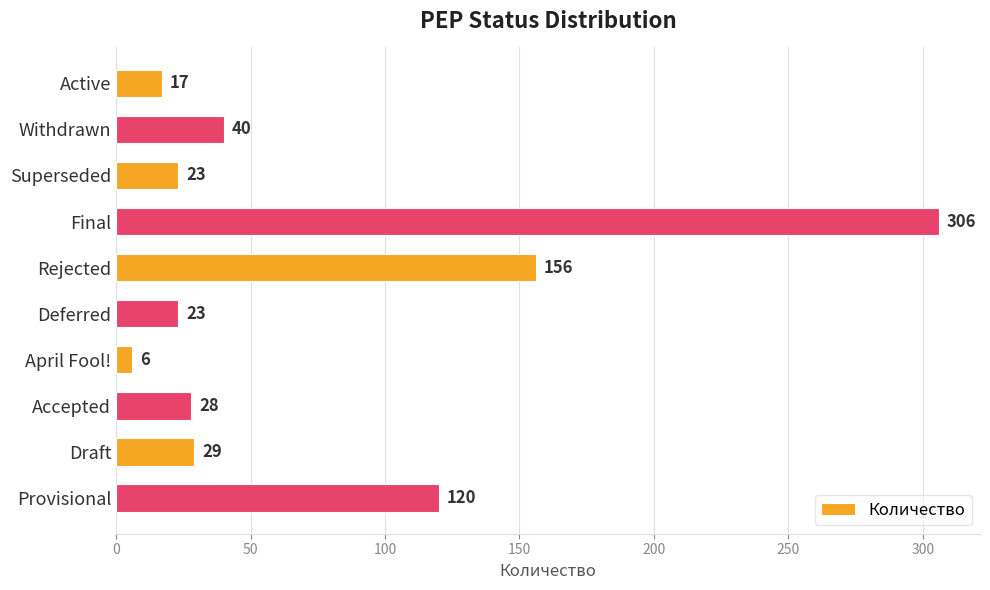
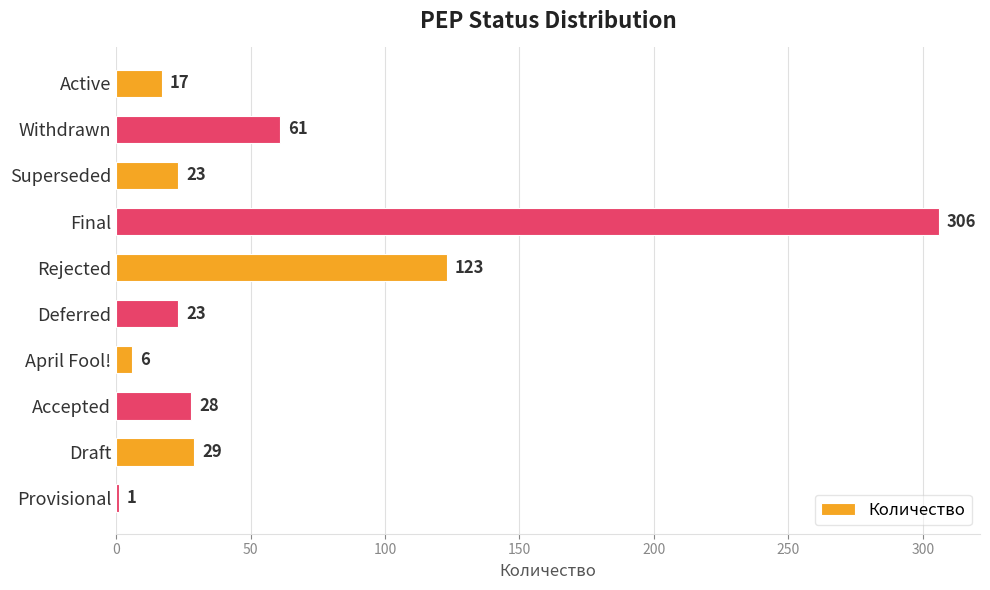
Withdrawn: 40 -> 61
Rejected: 156 -> 123
Provisional: 120 -> 1
